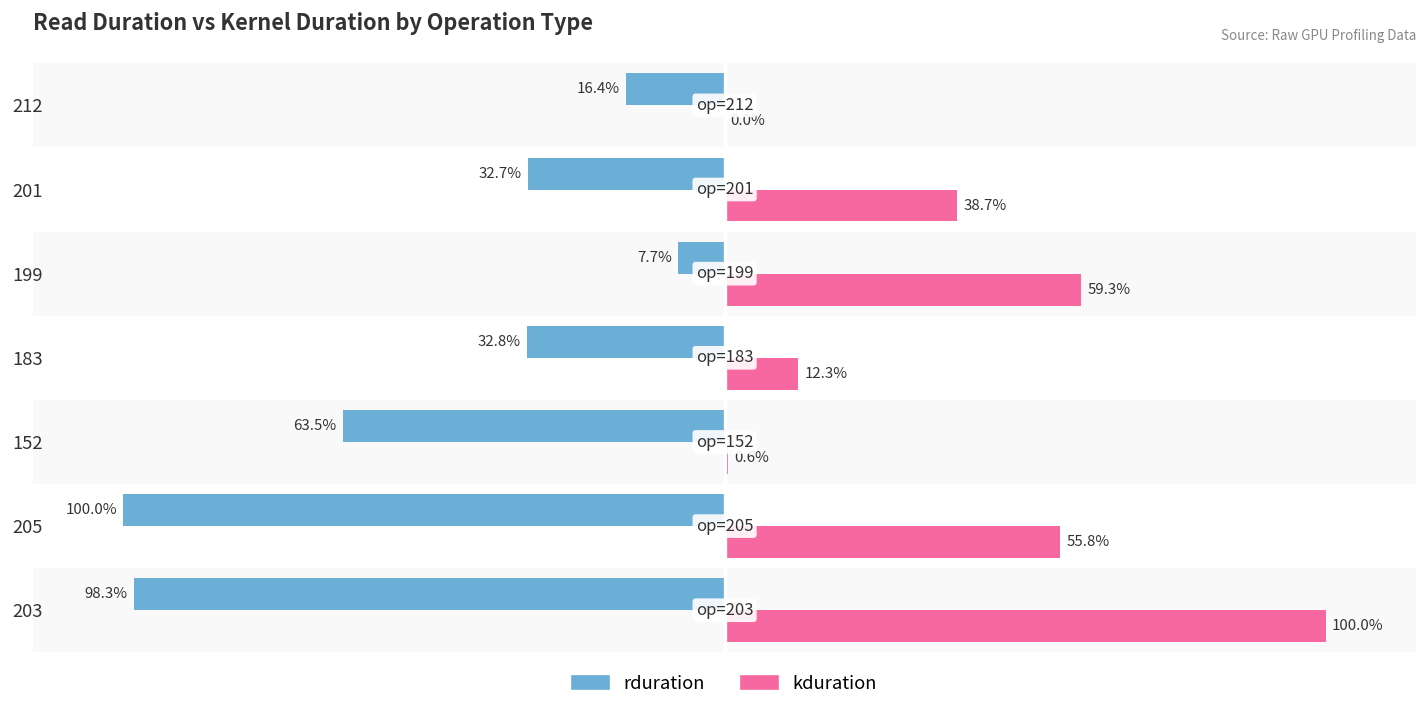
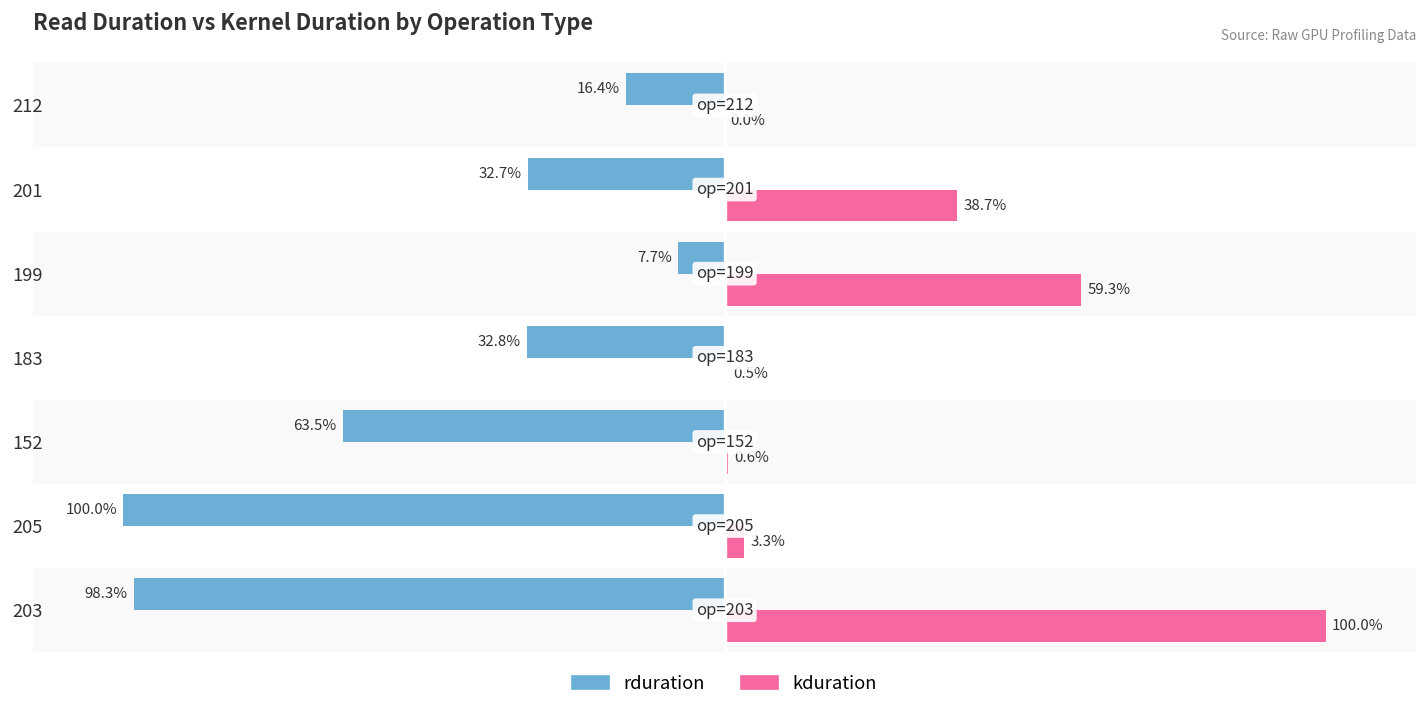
kduration, 183: 12.3% -> 0.5%
kduration, 205: 55.8% -> 3.3%
